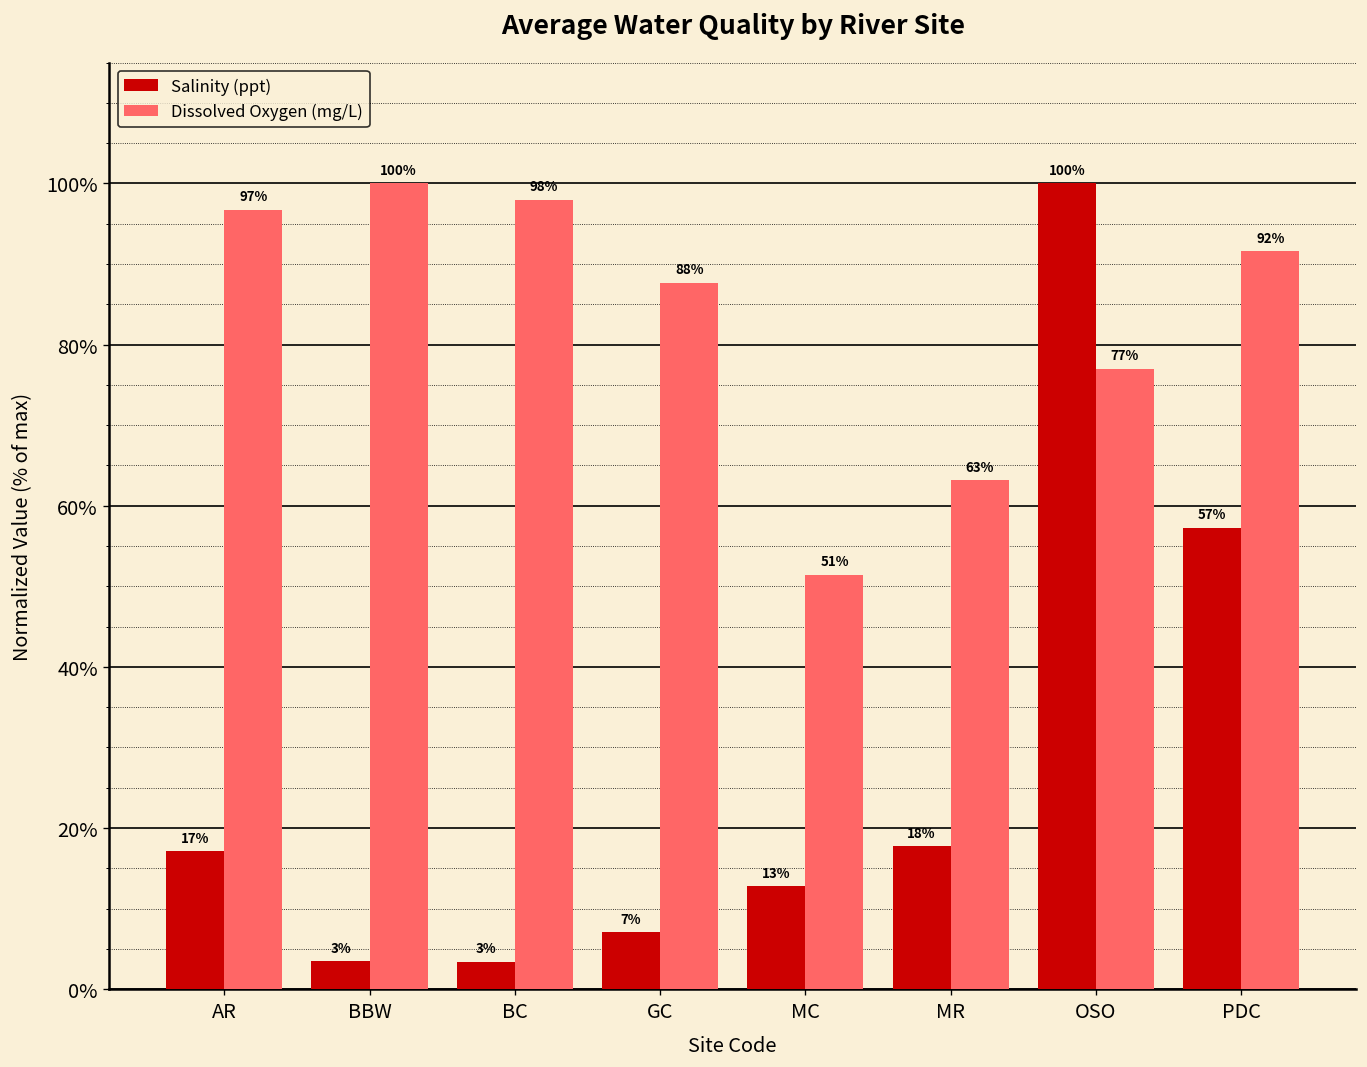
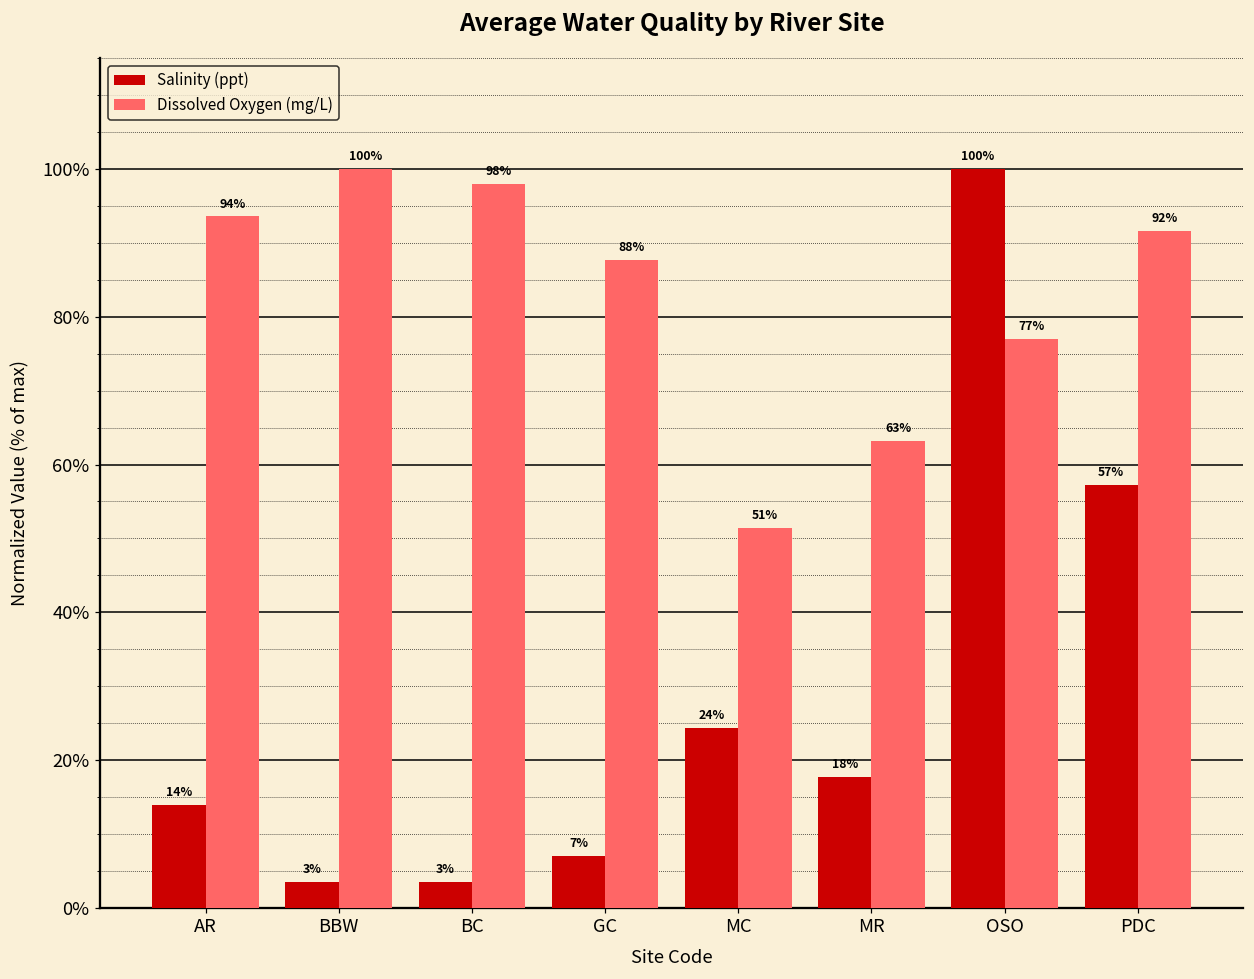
Salinity (ppt), AR: 17% -> 14%
Dissolved Oxygen (mg/L), AR: 97% -> 94%
Salinity (ppt), MC: 13% -> 24%
